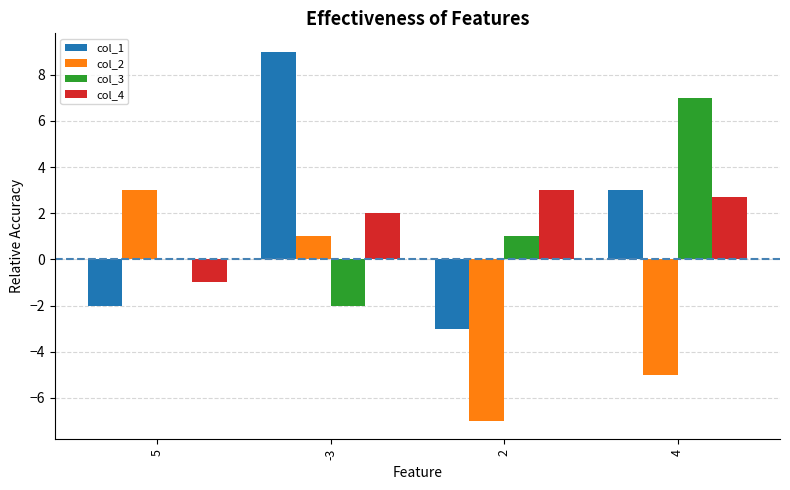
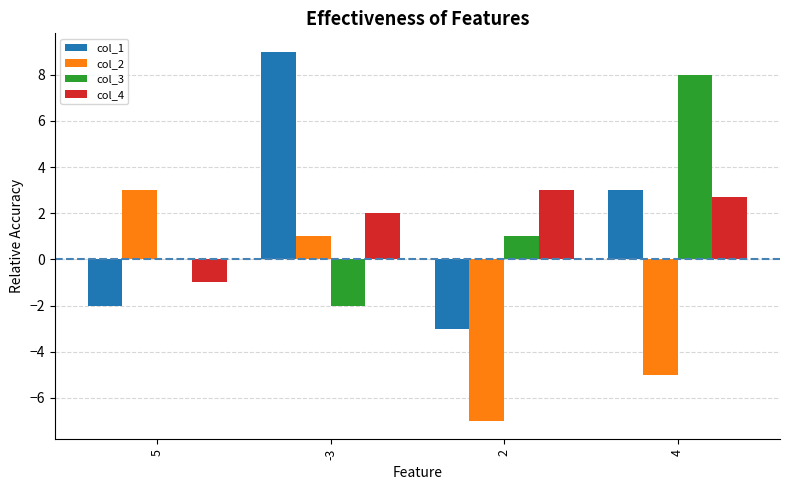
col_3, 4: 7 -> 8
